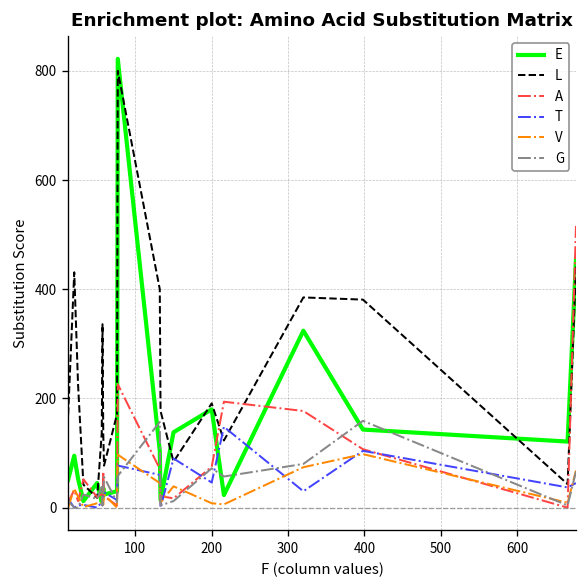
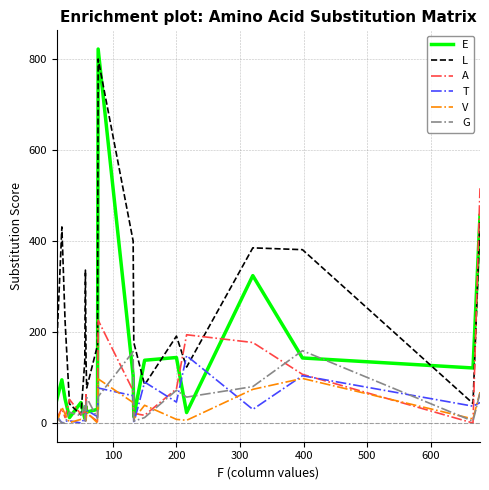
E, 200: 180 -> 140
